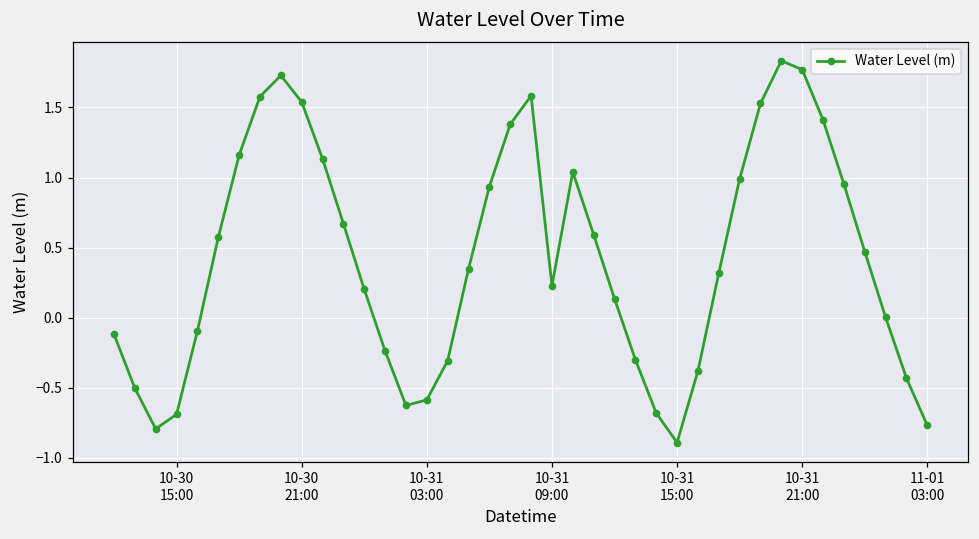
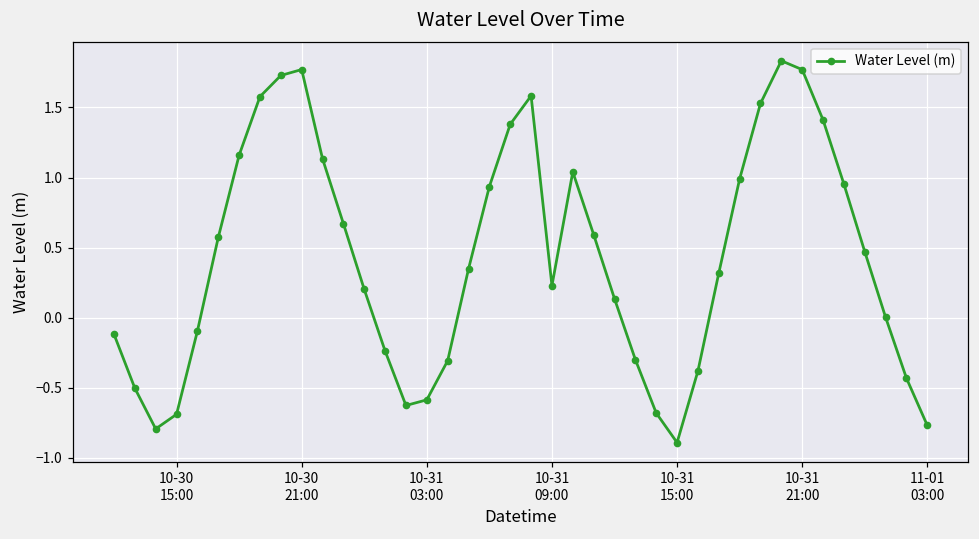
10-30 21:00: 1.54 -> 1.77
